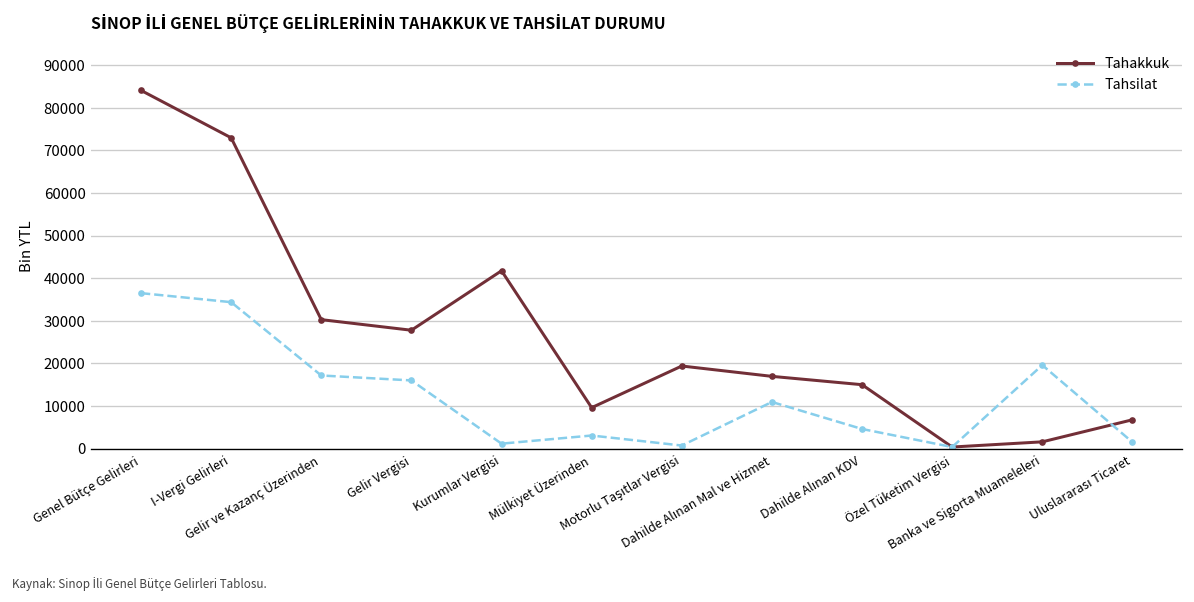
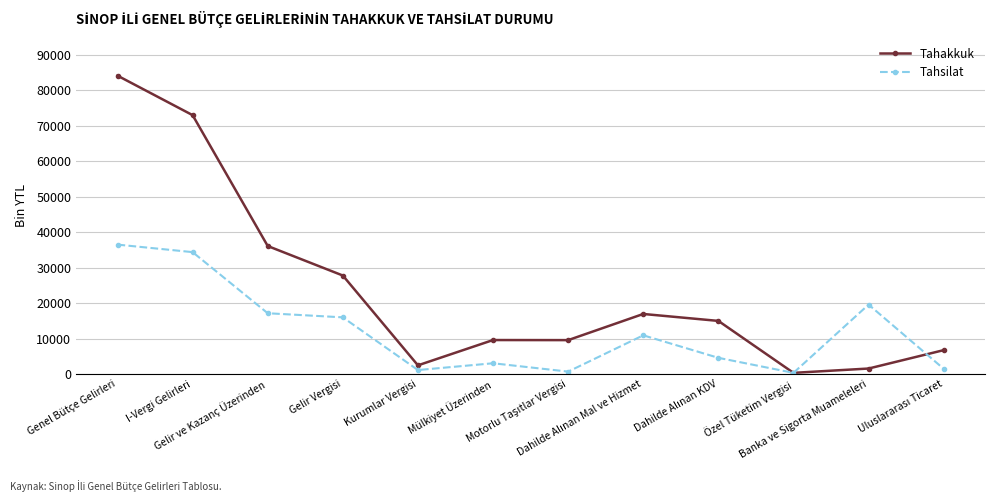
Tahakkuk, Gelir ve Kazanç Üzerinden: 30000 -> 36000
Tahakkuk, Kurumlar Vergisi: 42000 -> 2000
Tahakkuk, Motorlu Taşıtlar Vergisi: 19000 -> 10000
